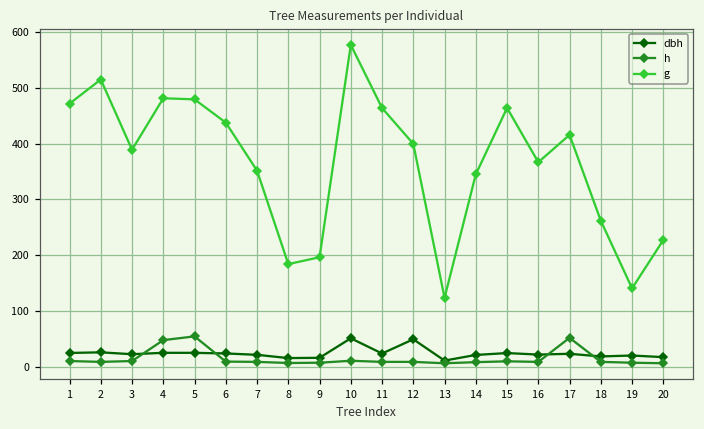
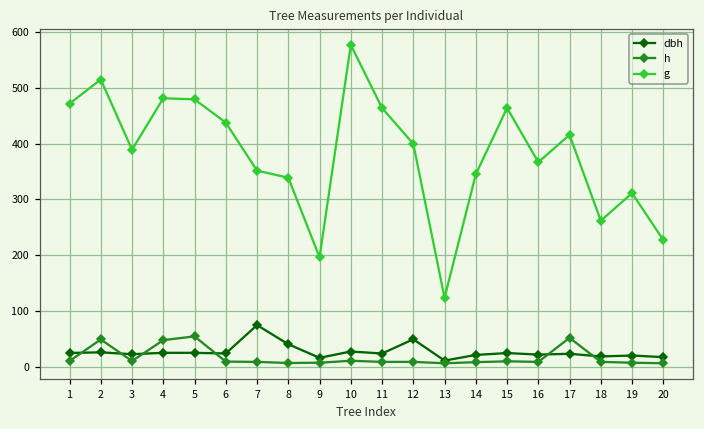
h, 2: 10 -> 50
dbh, 7: 20 -> 70
dbh, 8: 20 -> 40
g, 8: 180 -> 340
dbh, 10: 50 -> 30
g, 19: 140 -> 310
